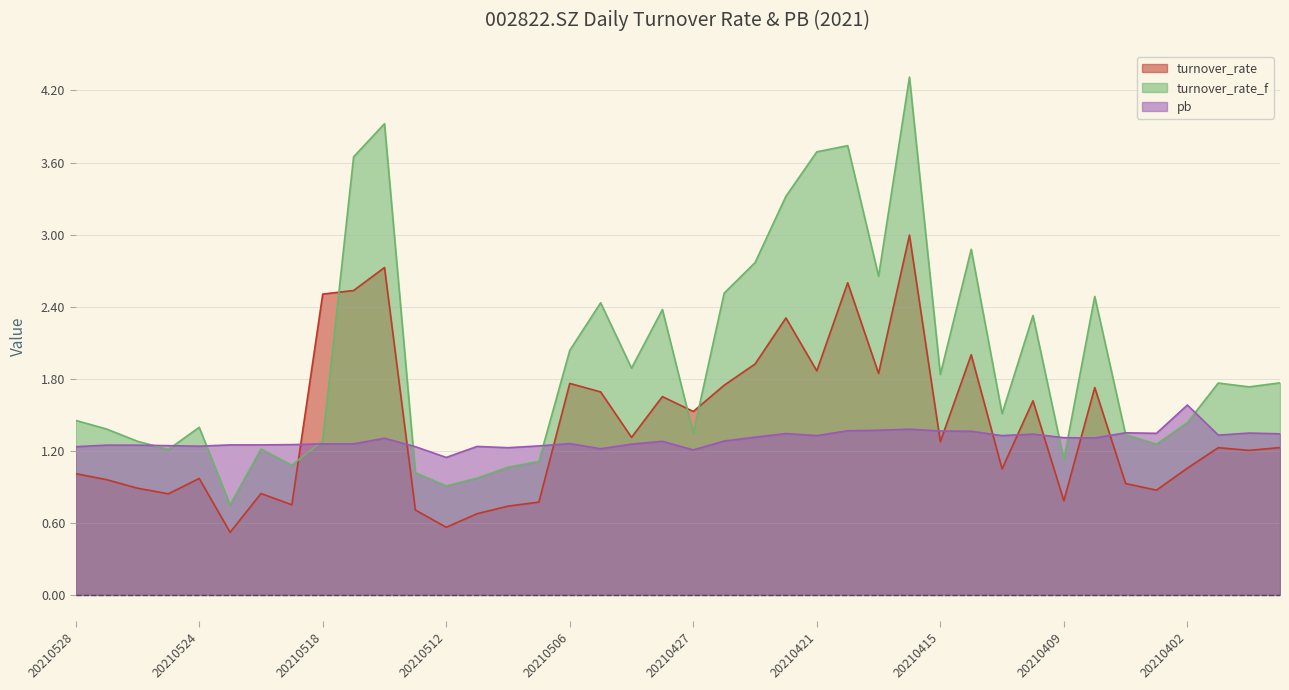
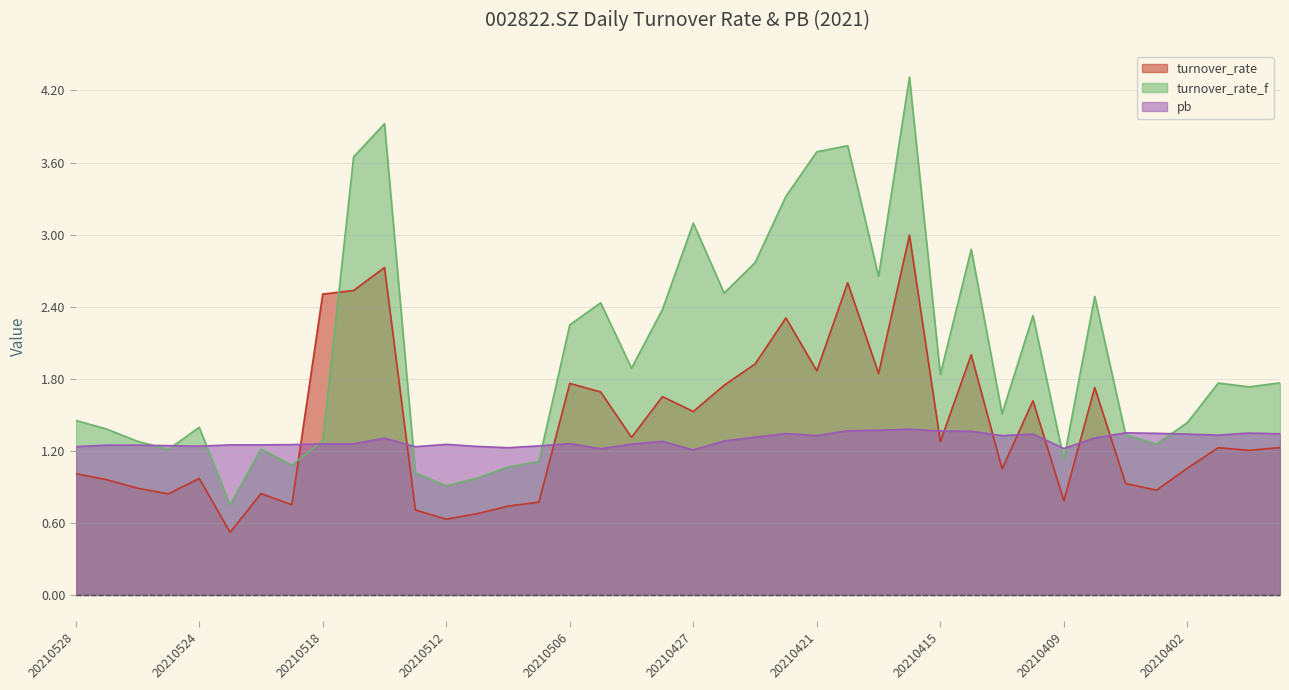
turnover_rate, 20210512: 0.56 -> 0.63
pb, 20210512: 1.14 -> 1.25
turnover_rate_f, 20210506: 2.04 -> 2.25
turnover_rate_f, 20210427: 1.35 -> 3.10
pb, 20210409: 1.31 -> 1.22
pb, 20210402: 1.58 -> 1.34
